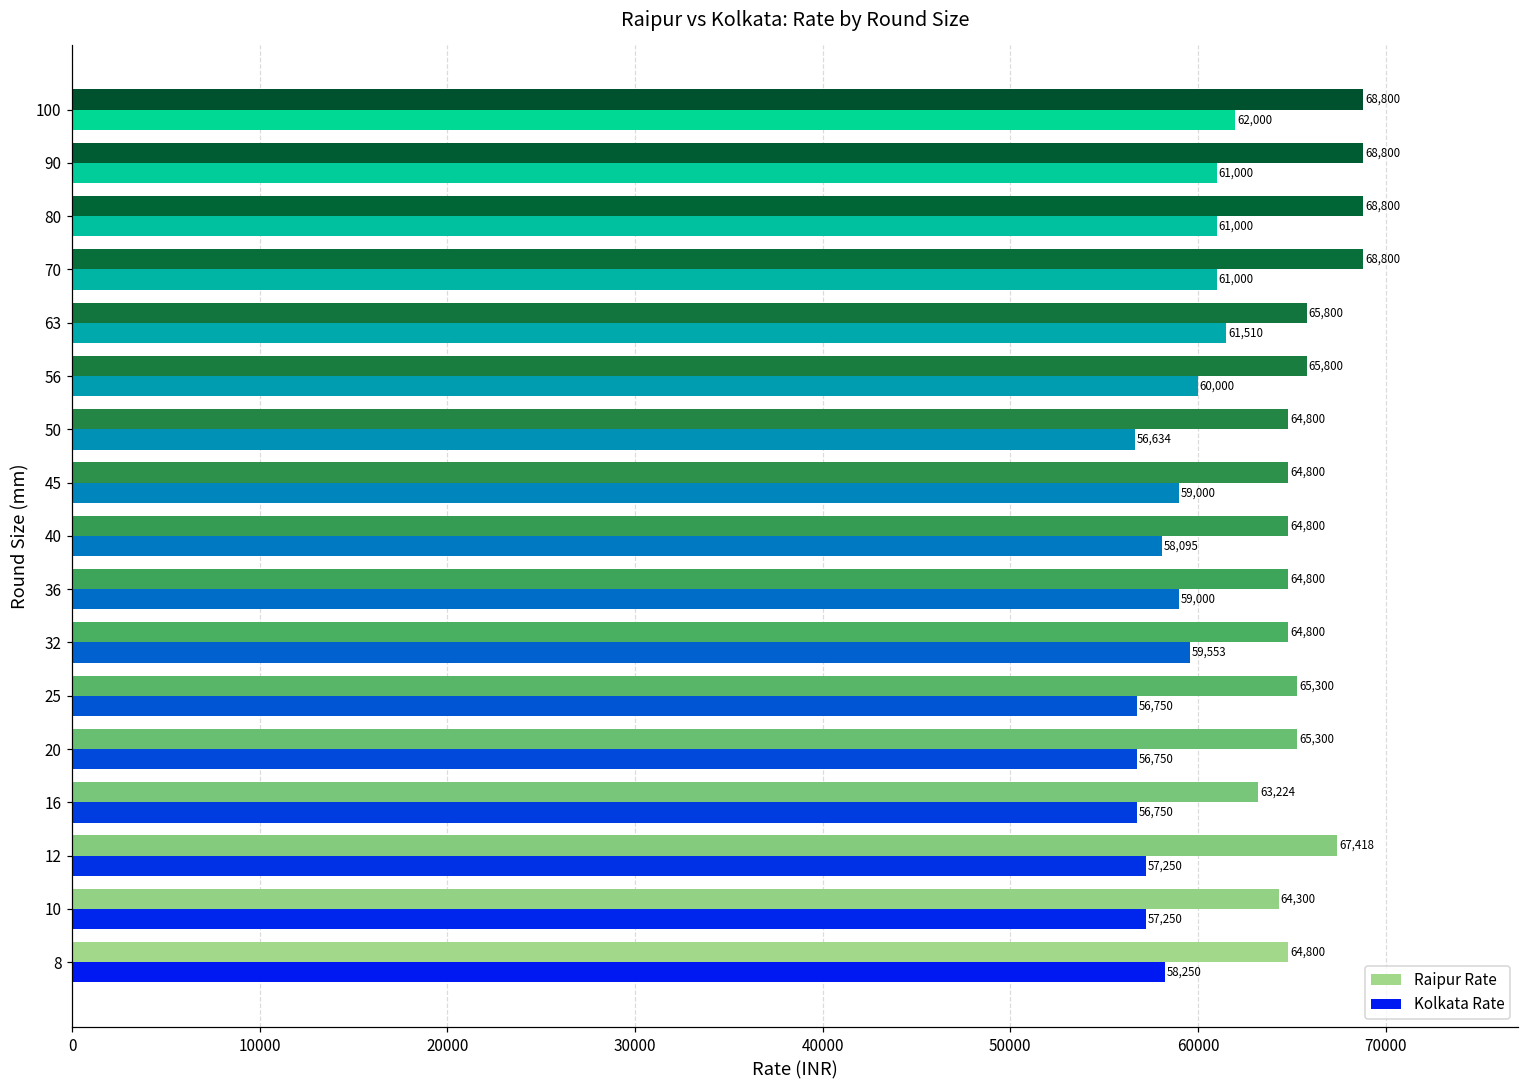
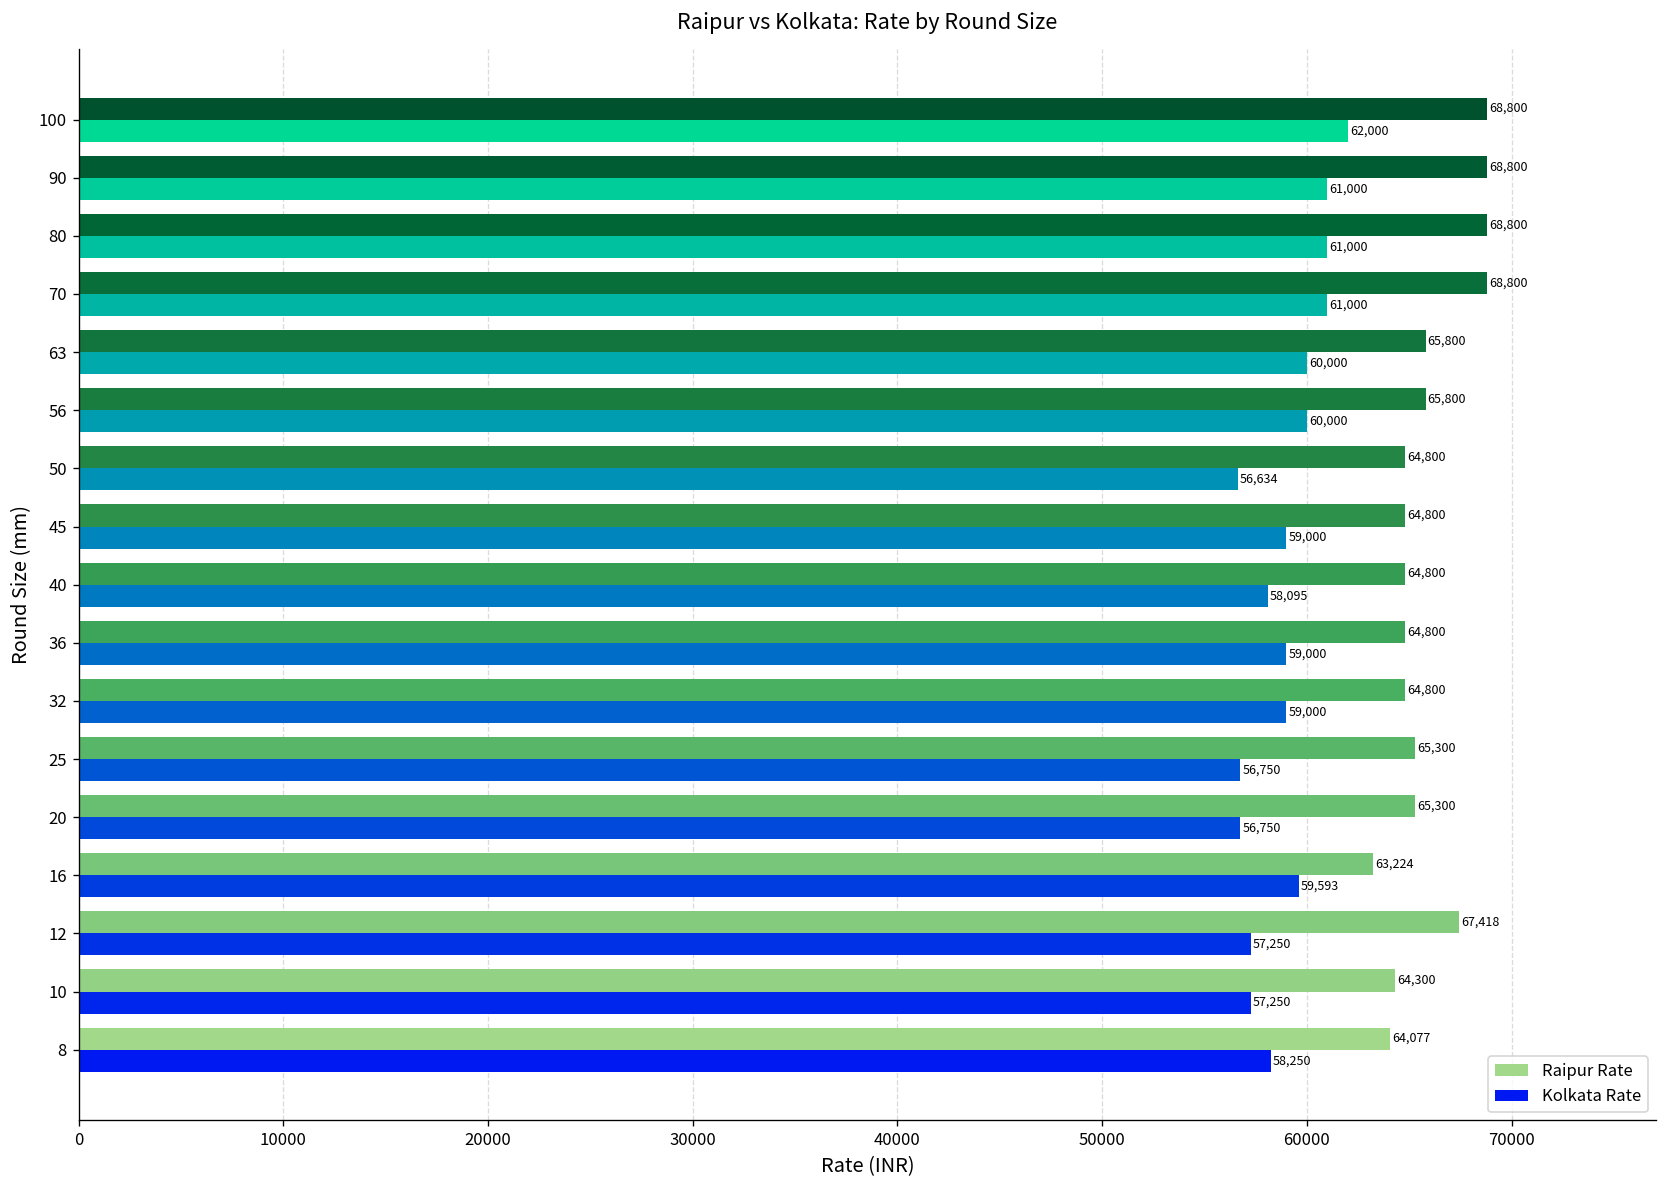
Kolkata Rate, 63: 61,510 -> 60,000
Kolkata Rate, 32: 59,553 -> 59,000
Kolkata Rate, 16: 56,750 -> 59,593
Raipur Rate, 8: 64,800 -> 64,077
